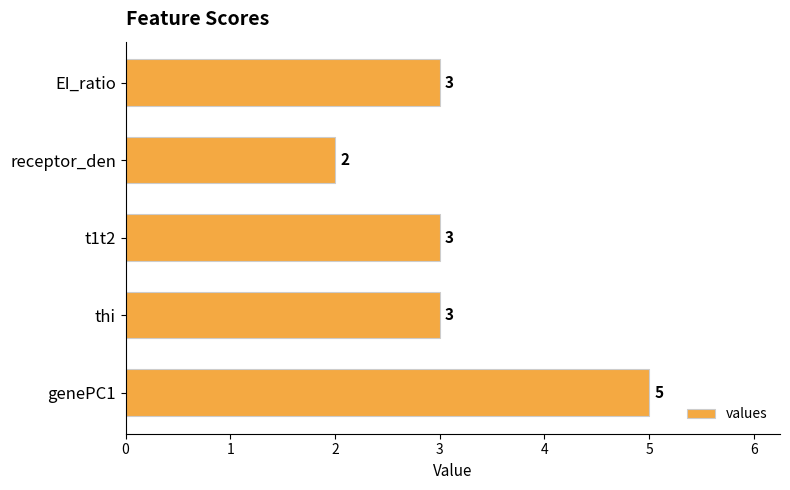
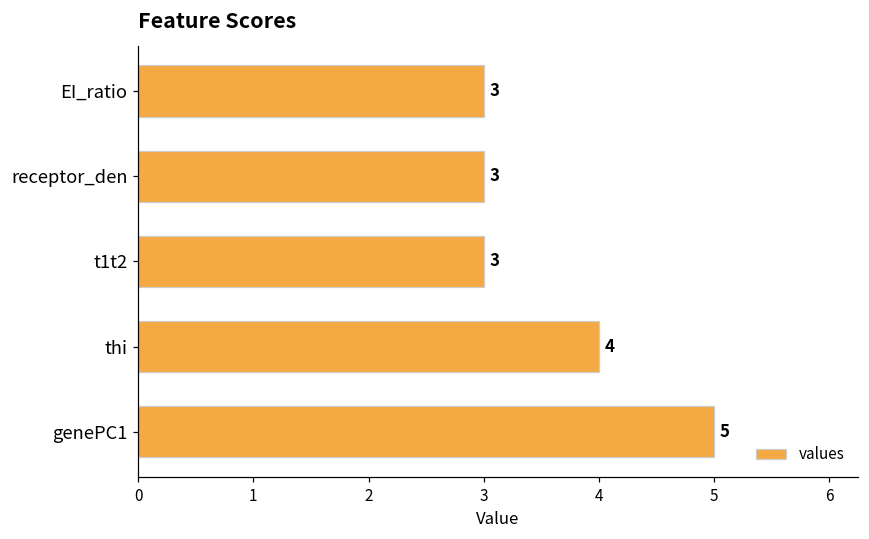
receptor_den: 2 -> 3
thi: 3 -> 4
